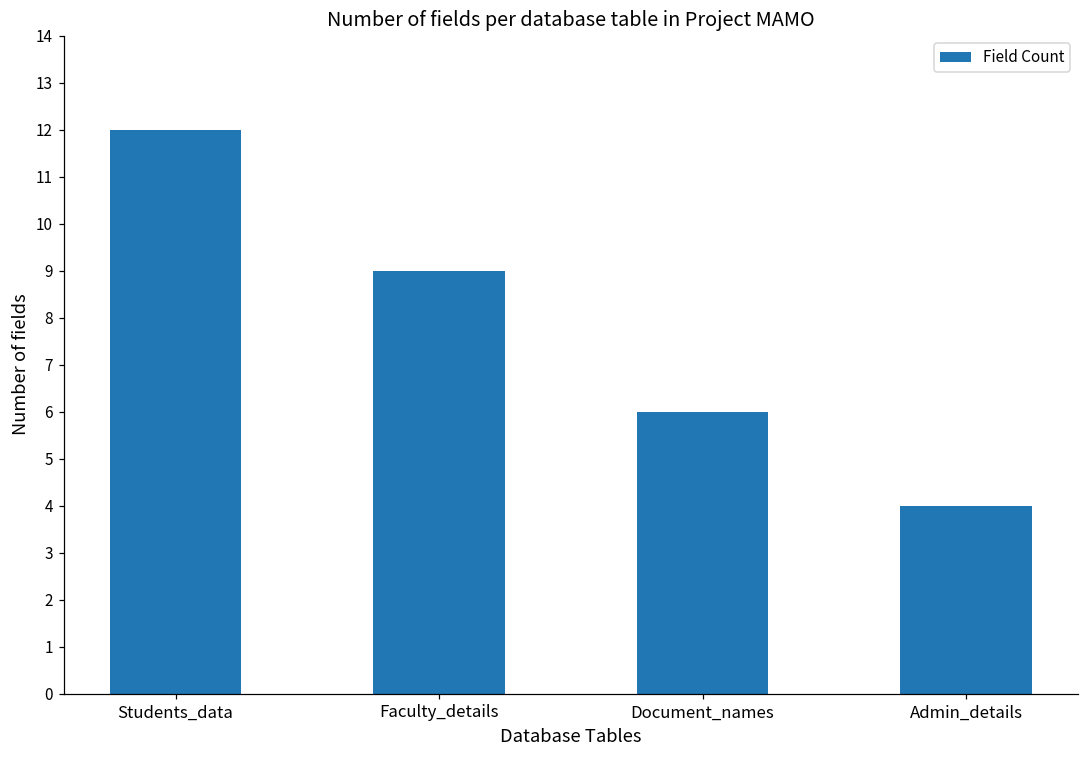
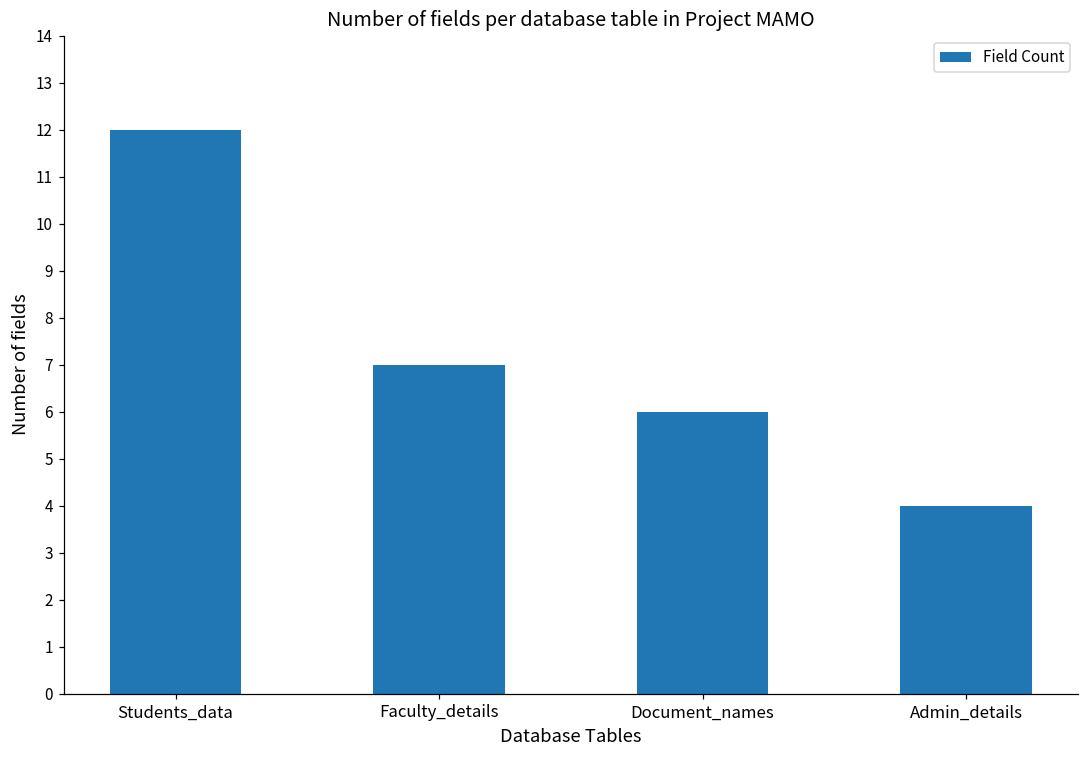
Faculty_details: 9 -> 7
